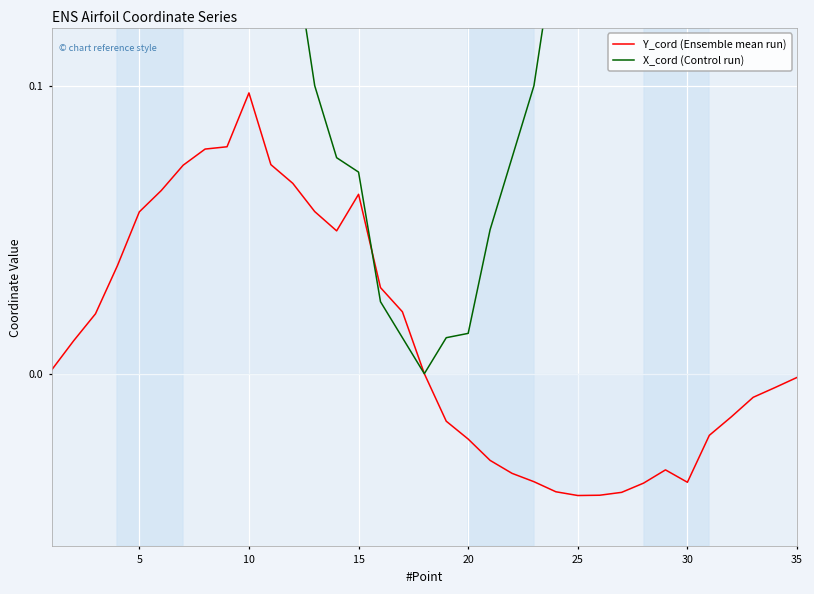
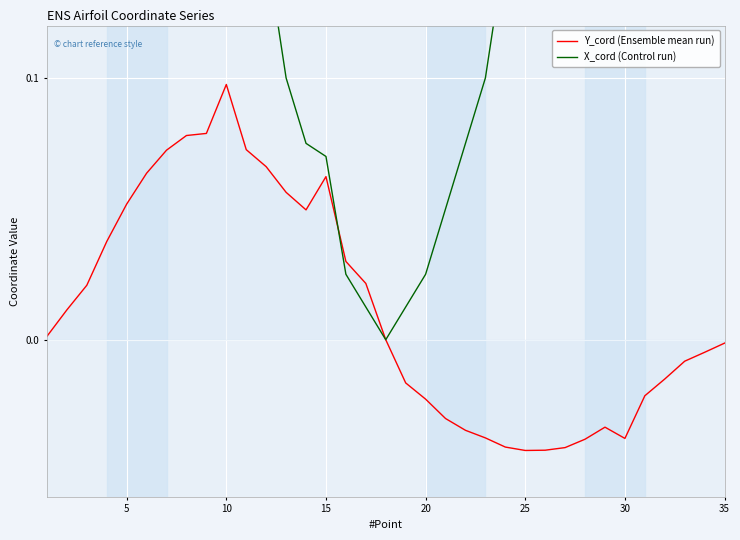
Y_cord (Ensemble mean run), 5: 0.056 -> 0.052
X_cord (Control run), 20: 0.014 -> 0.025
